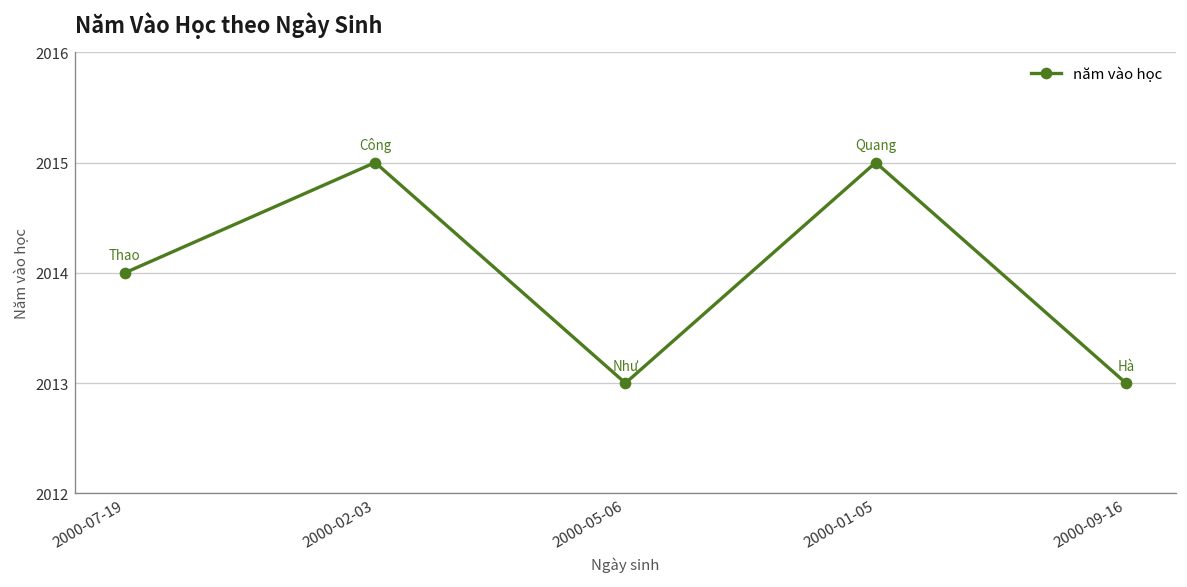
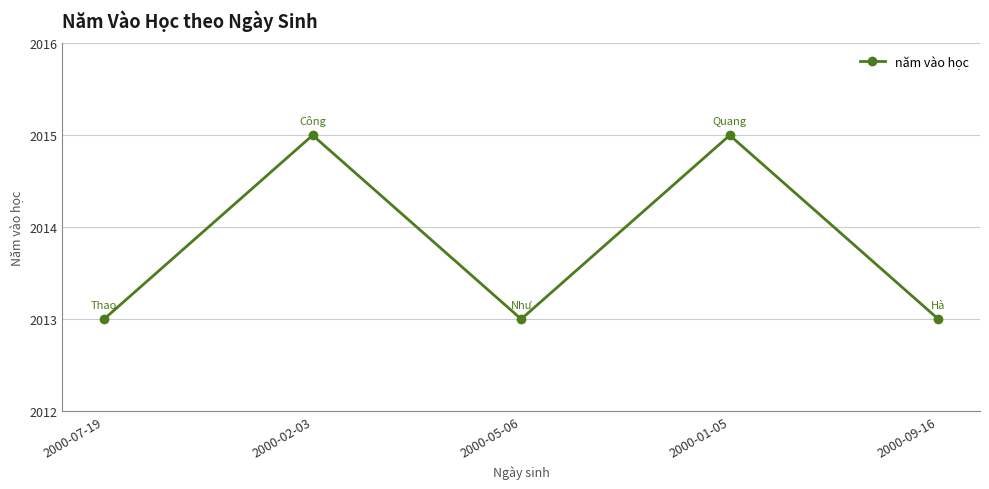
2000-07-19: 2014 -> 2013
